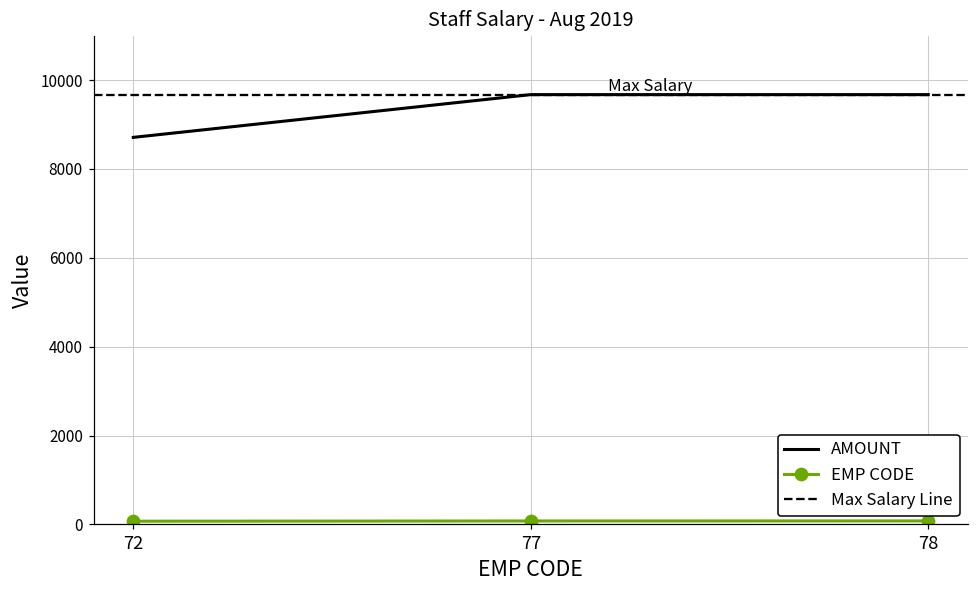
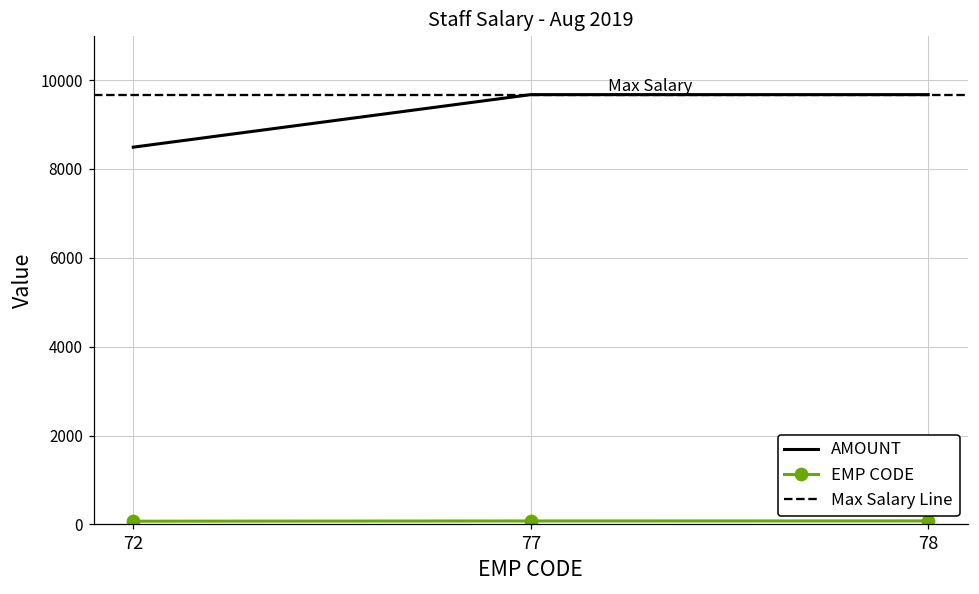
AMOUNT, 72: 8700 -> 8500
